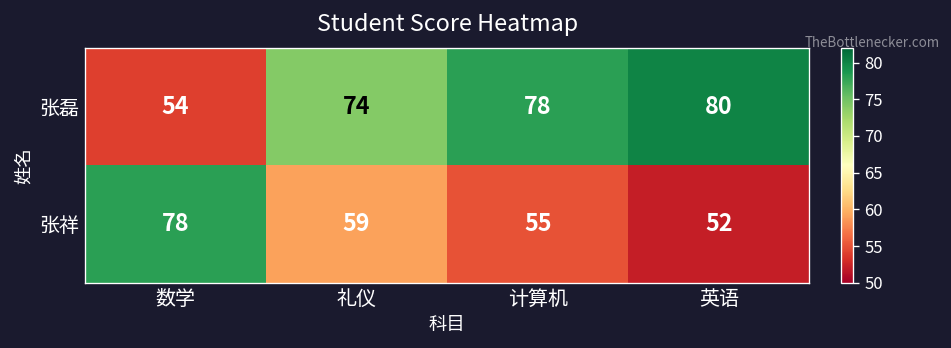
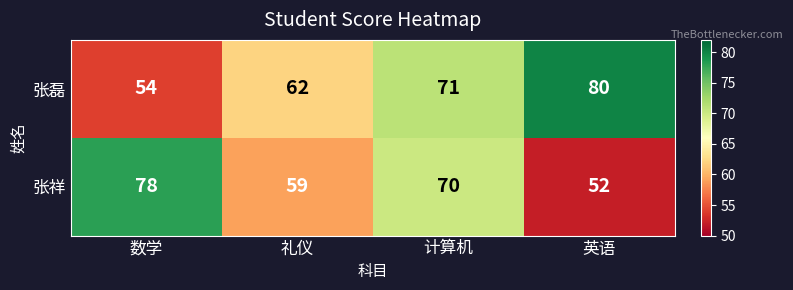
张磊, 礼仪: 74 -> 62
张磊, 计算机: 78 -> 71
张祥, 计算机: 55 -> 70
